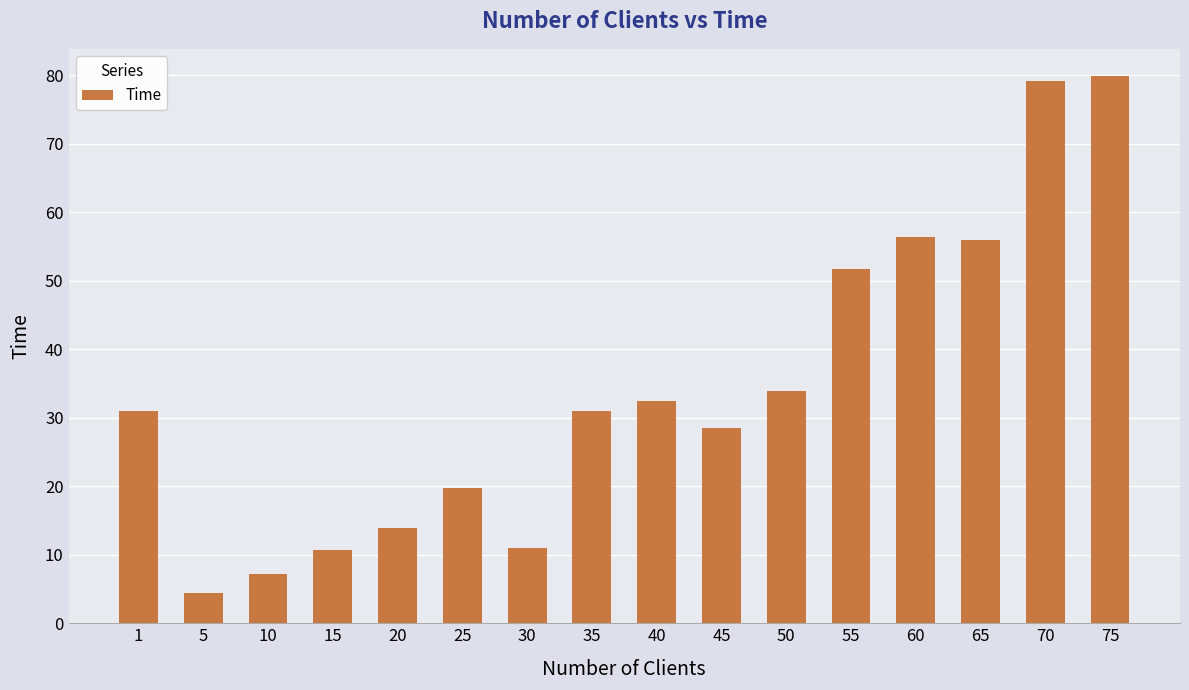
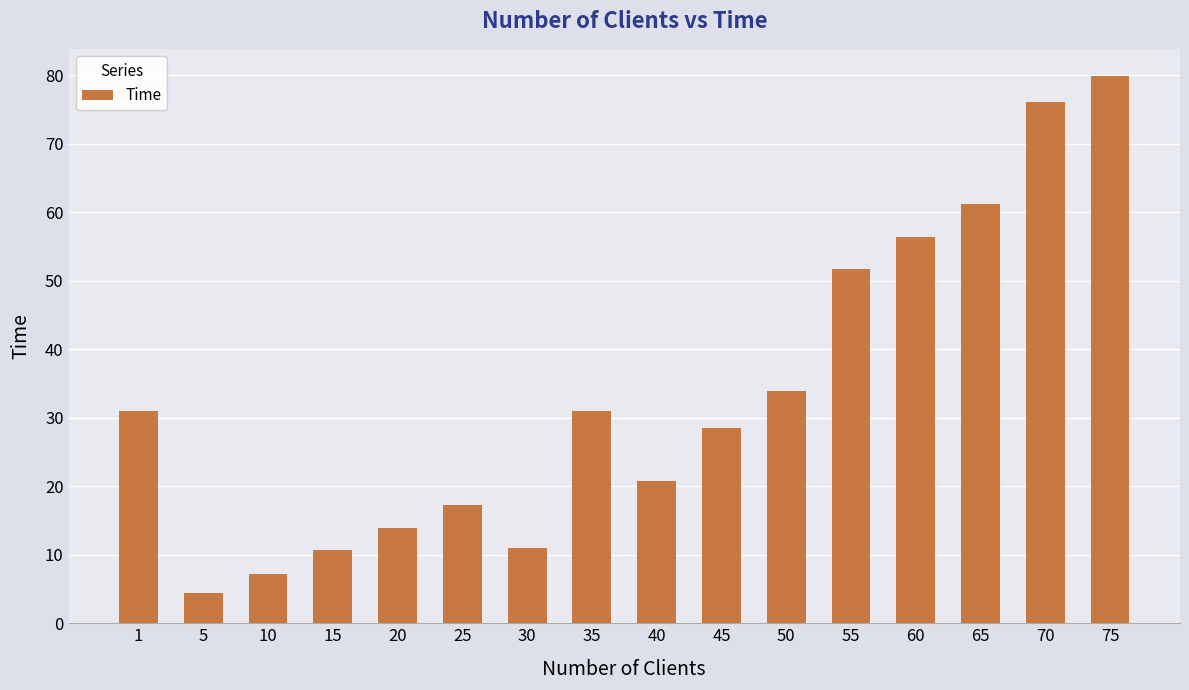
25: 20 -> 17
40: 32 -> 21
65: 56 -> 61
70: 79 -> 76
